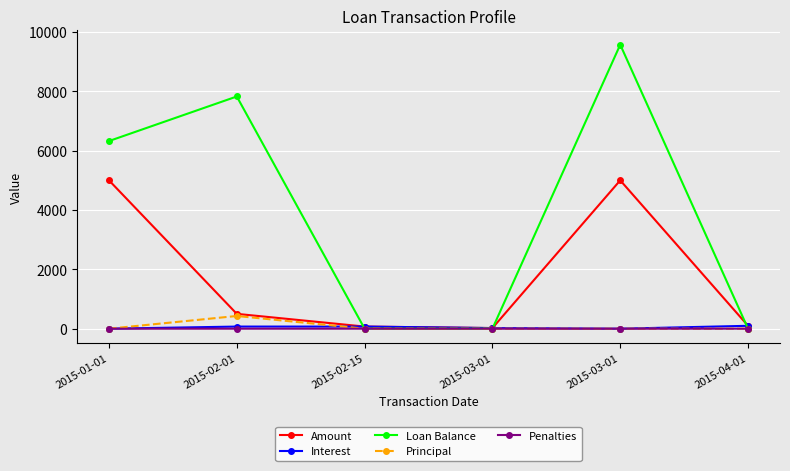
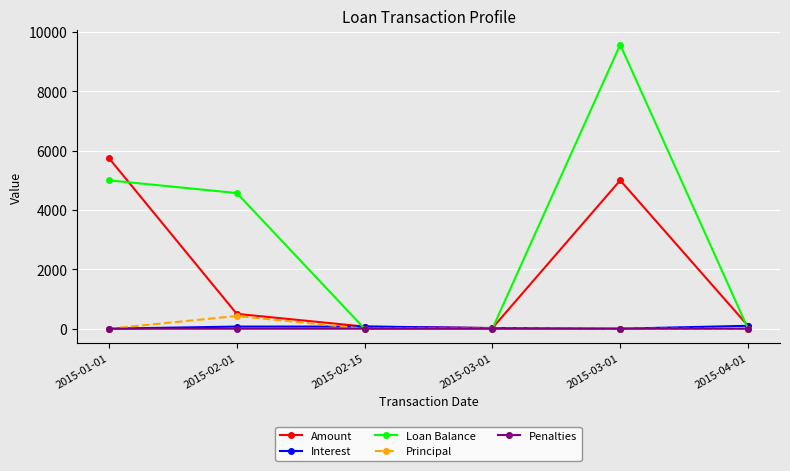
Amount, 2015-01-01: 5000 -> 5700
Loan Balance, 2015-01-01: 6300 -> 5000
Loan Balance, 2015-02-01: 7800 -> 4600
